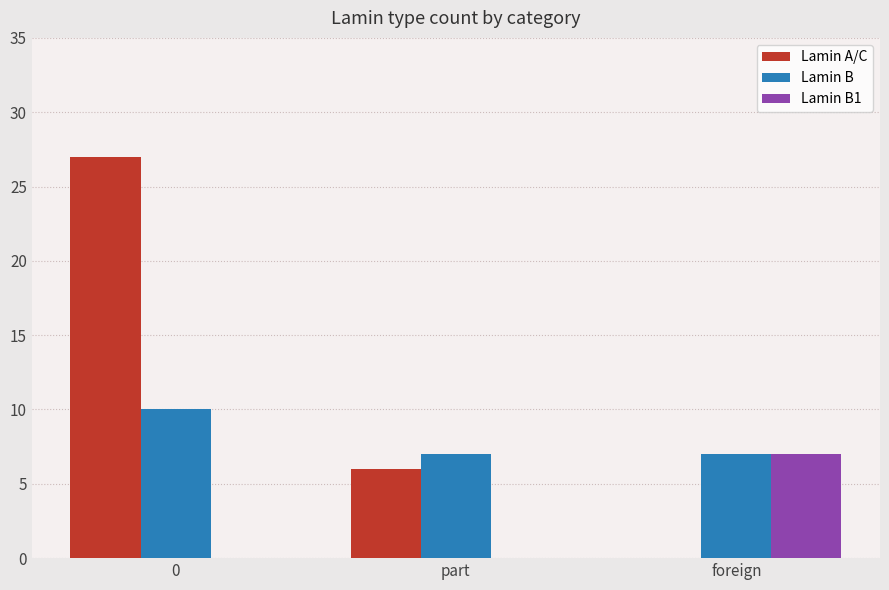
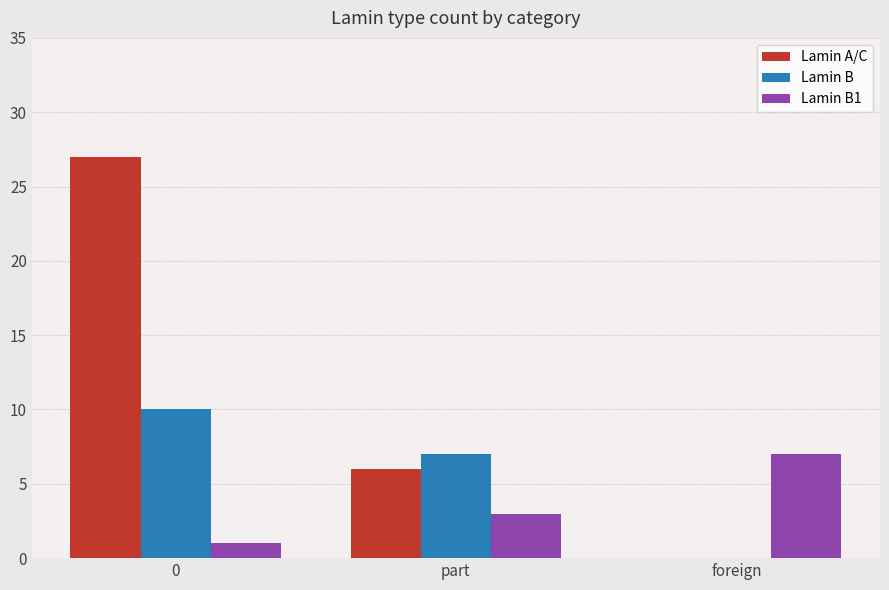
Lamin B1, 0: 0 -> 1
Lamin B1, part: 0 -> 3
Lamin B, foreign: 7 -> 0
